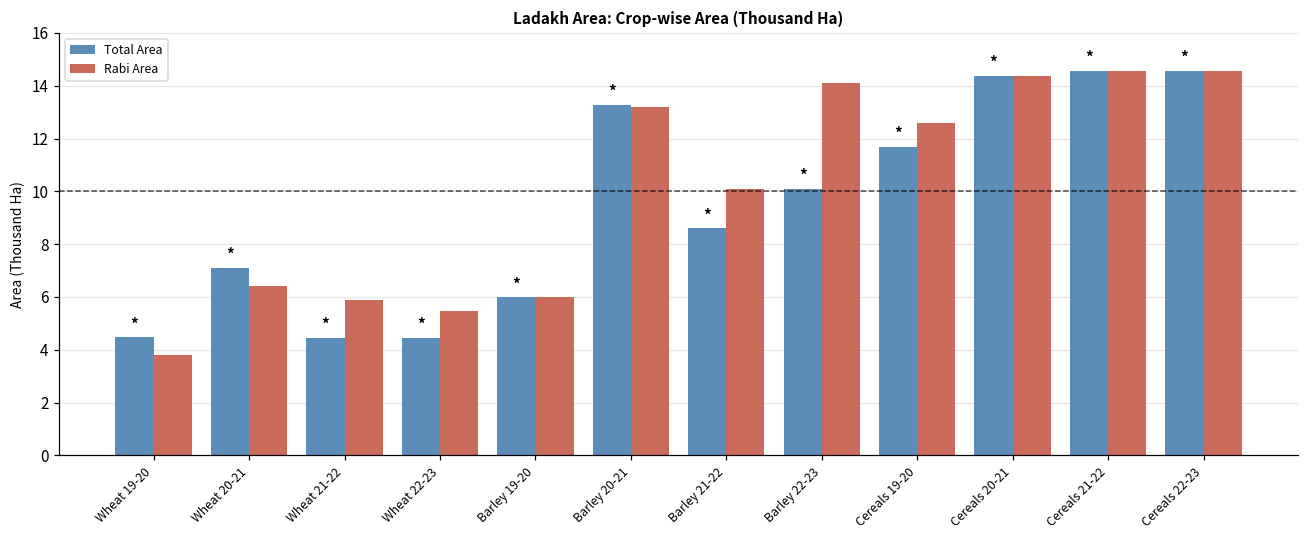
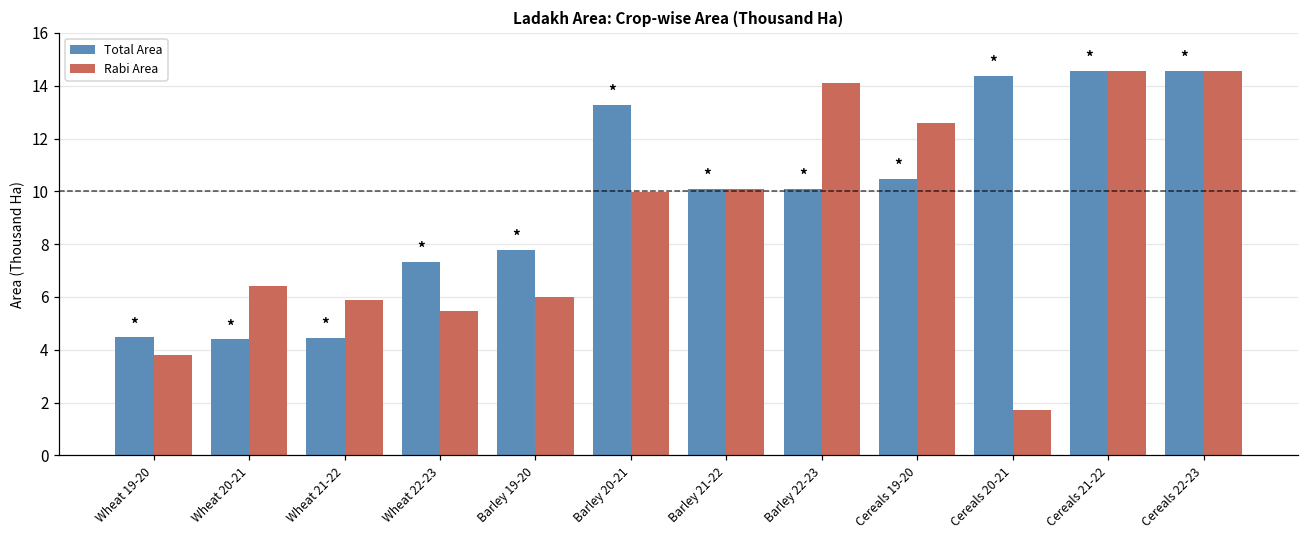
Total Area, Wheat 20-21: 7.1 -> 4.4
Total Area, Wheat 22-23: 4.5 -> 7.3
Total Area, Barley 19-20: 6.0 -> 7.8
Rabi Area, Barley 20-21: 13.2 -> 10.0
Total Area, Barley 21-22: 8.6 -> 10.1
Total Area, Cereals 19-20: 11.7 -> 10.5
Rabi Area, Cereals 20-21: 14.4 -> 1.7
